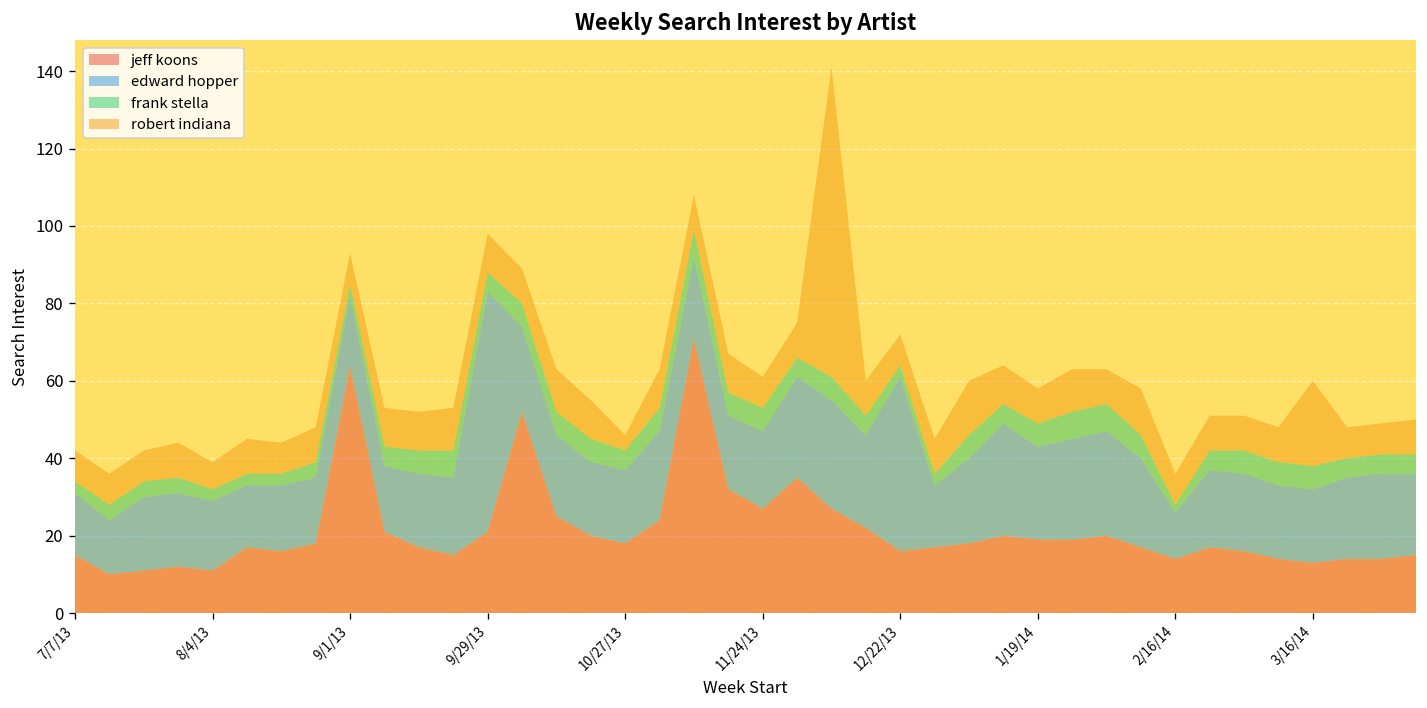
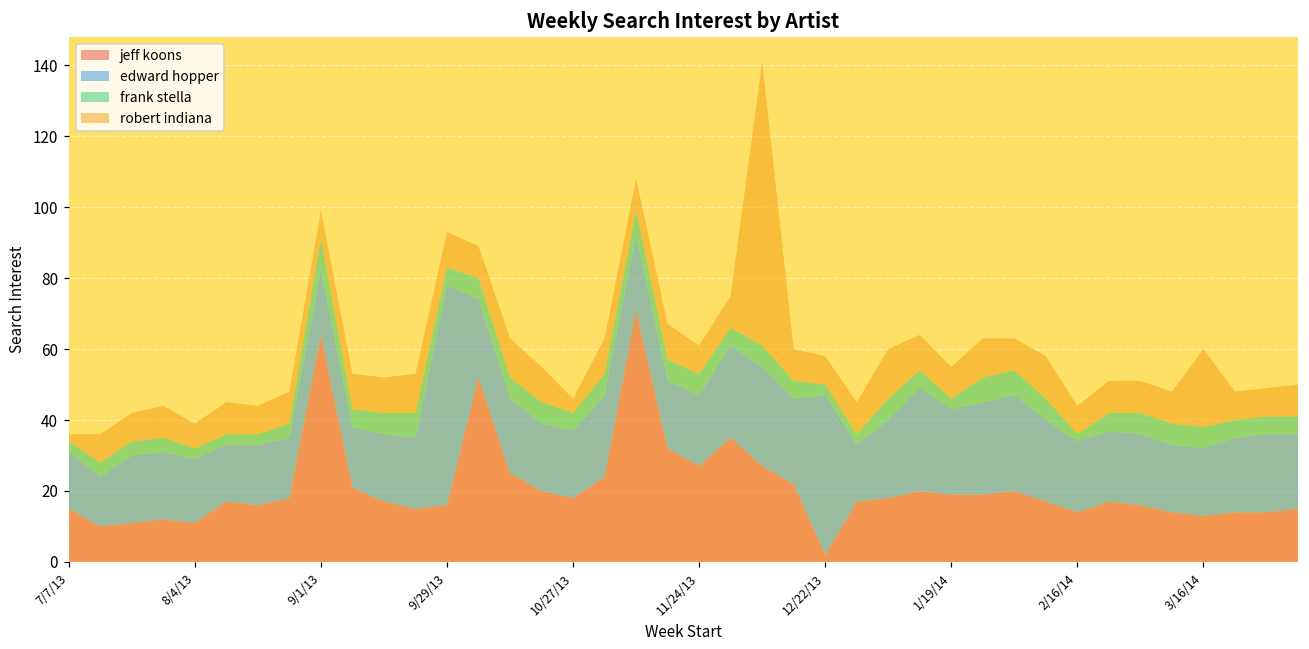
robert indiana, 7/7/13: 8 -> 2
frank stella, 9/1/13: 3 -> 9
jeff koons, 9/29/13: 21 -> 16
jeff koons, 12/22/13: 16 -> 2
frank stella, 1/19/14: 6 -> 3
edward hopper, 2/16/14: 12 -> 20
